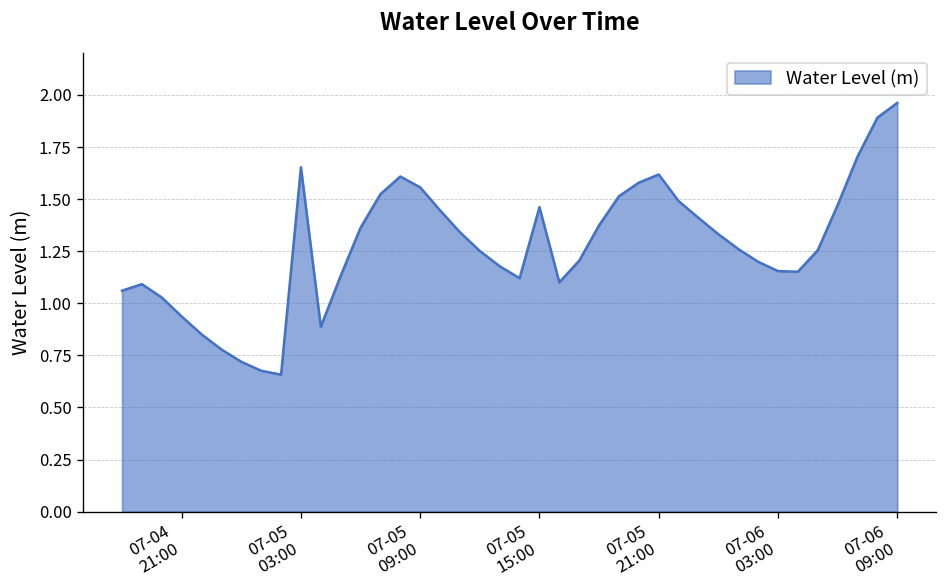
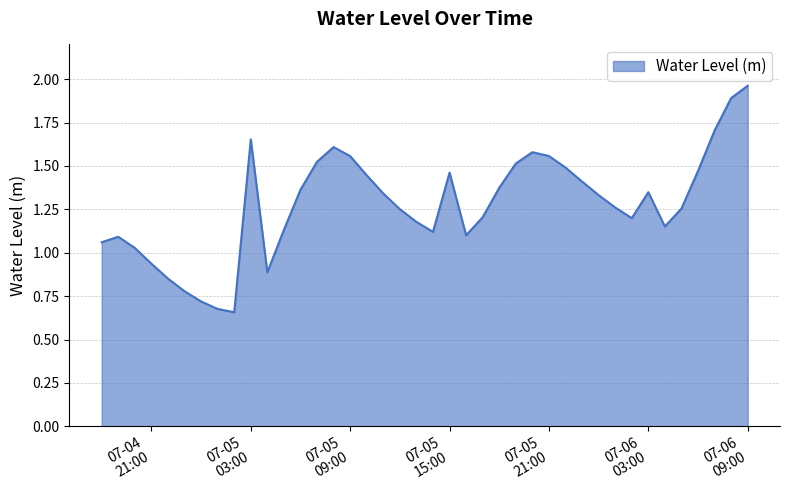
07-05 21:00: 1.62 -> 1.56
07-06 03:00: 1.15 -> 1.35
